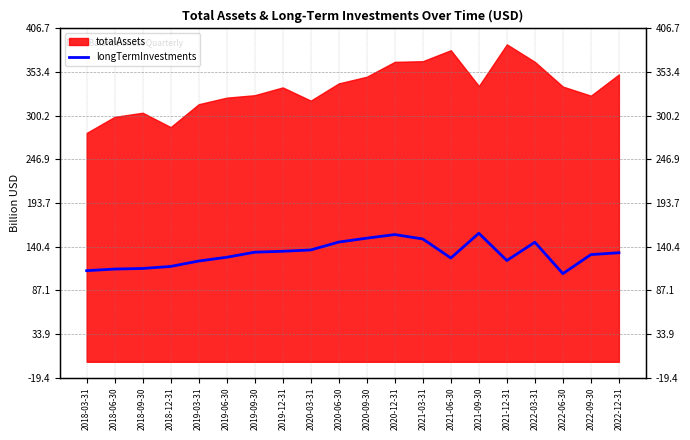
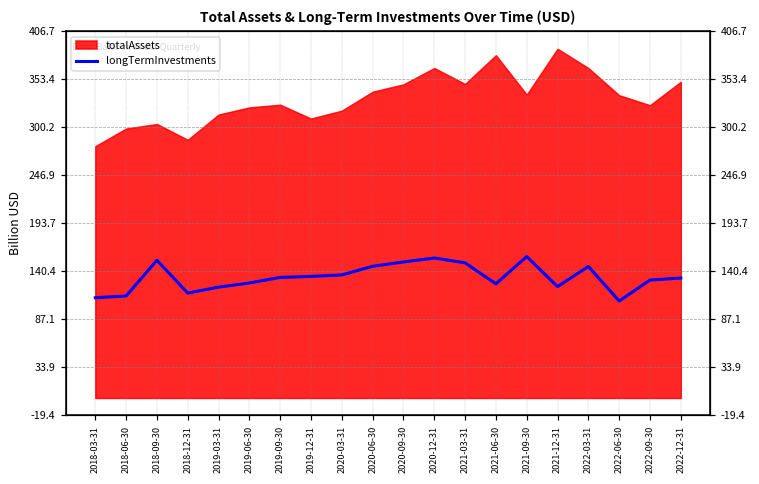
longTermInvestments, 2018-09-30: 110 -> 150
totalAssets, 2019-12-31: 330 -> 310
totalAssets, 2021-03-31: 370 -> 350
